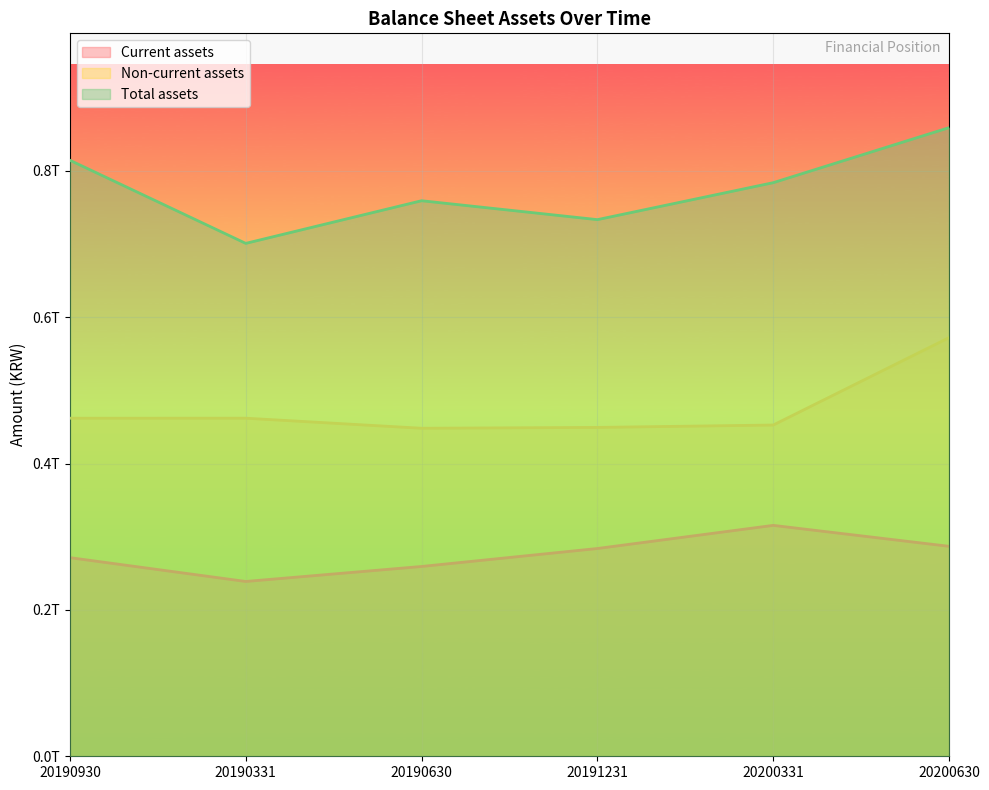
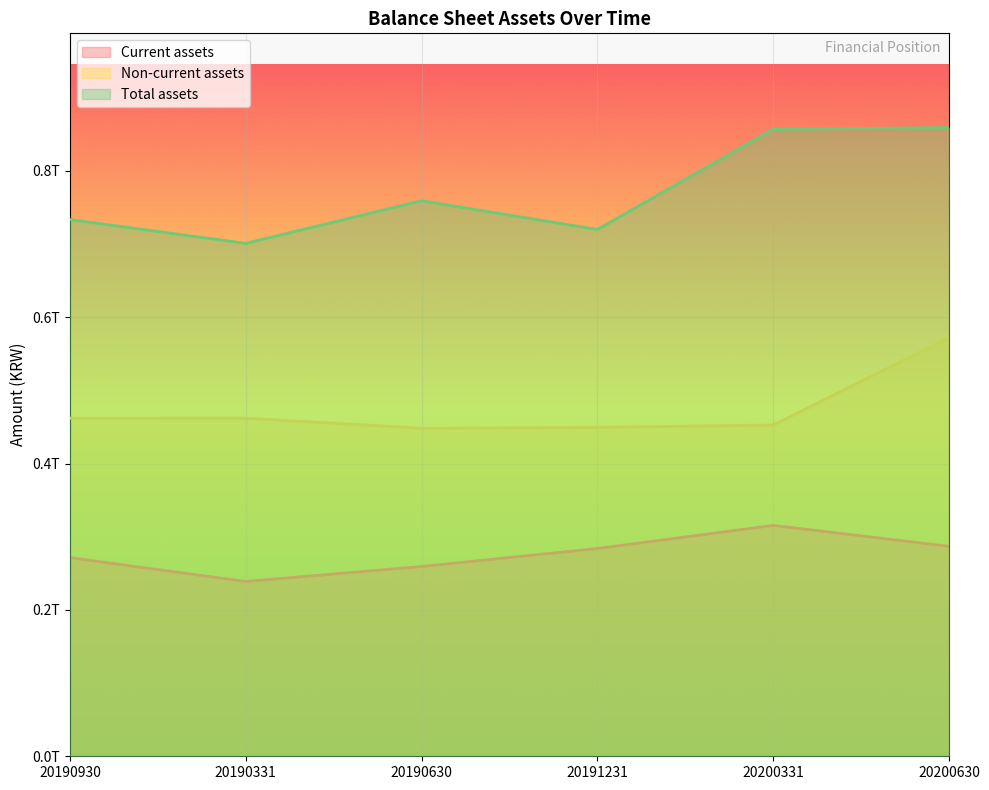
Total assets, 20190930: 0.81T -> 0.73T
Total assets, 20191231: 0.73T -> 0.72T
Total assets, 20200331: 0.78T -> 0.86T
